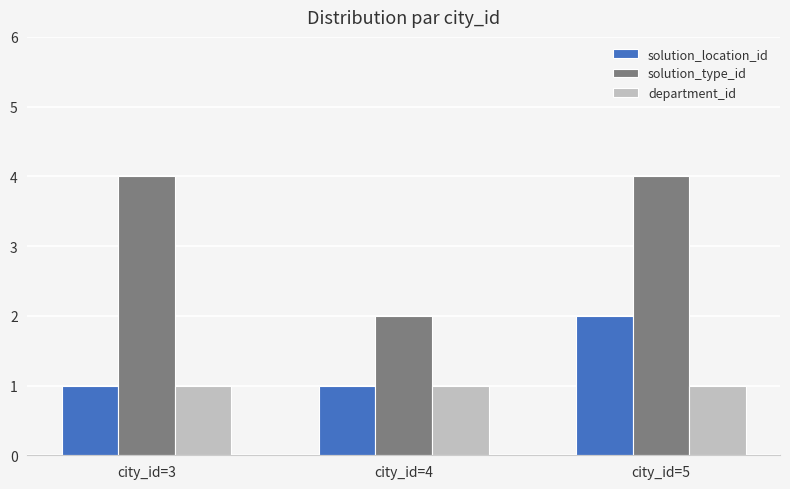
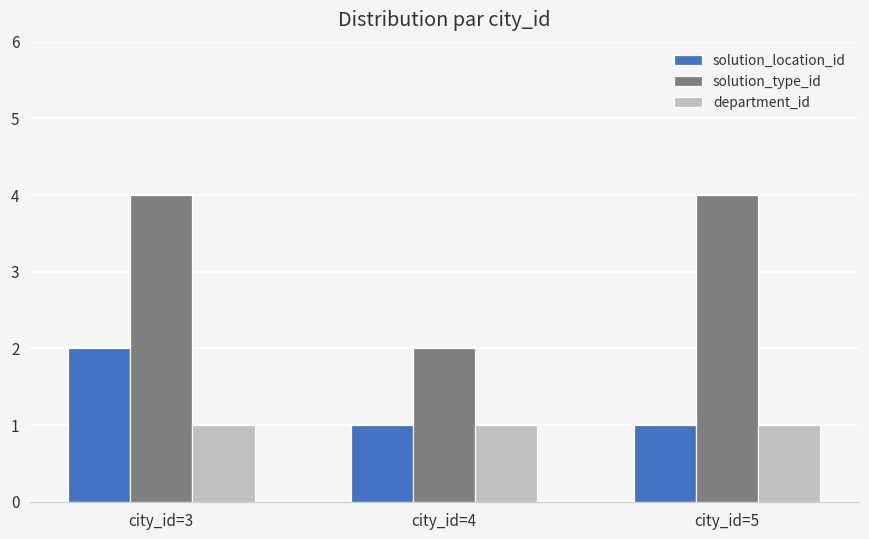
solution_location_id, city_id=3: 1 -> 2
solution_location_id, city_id=5: 2 -> 1
